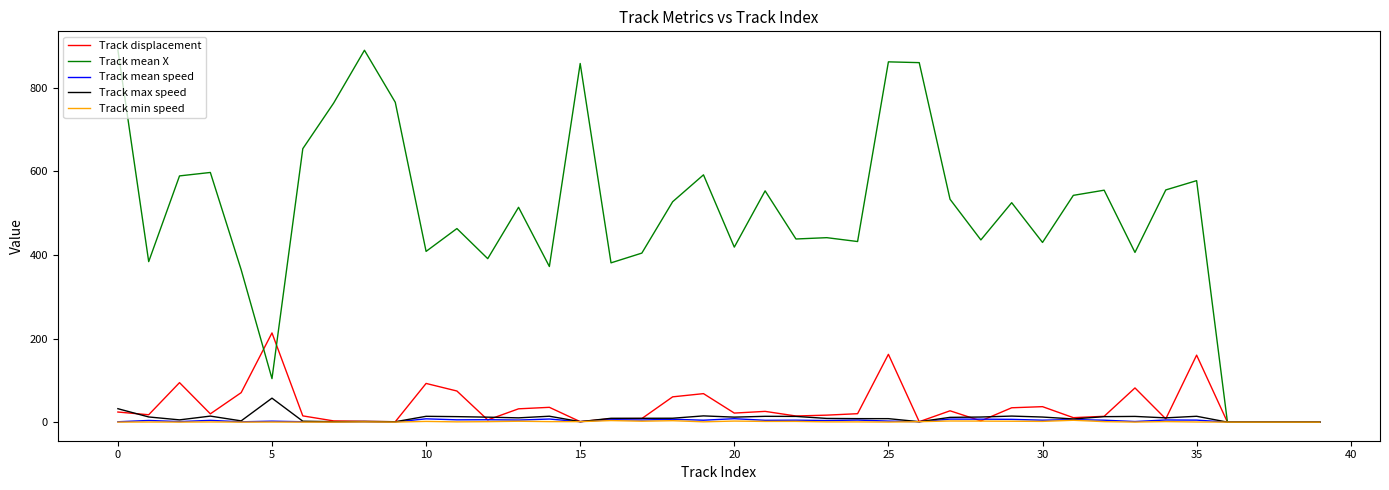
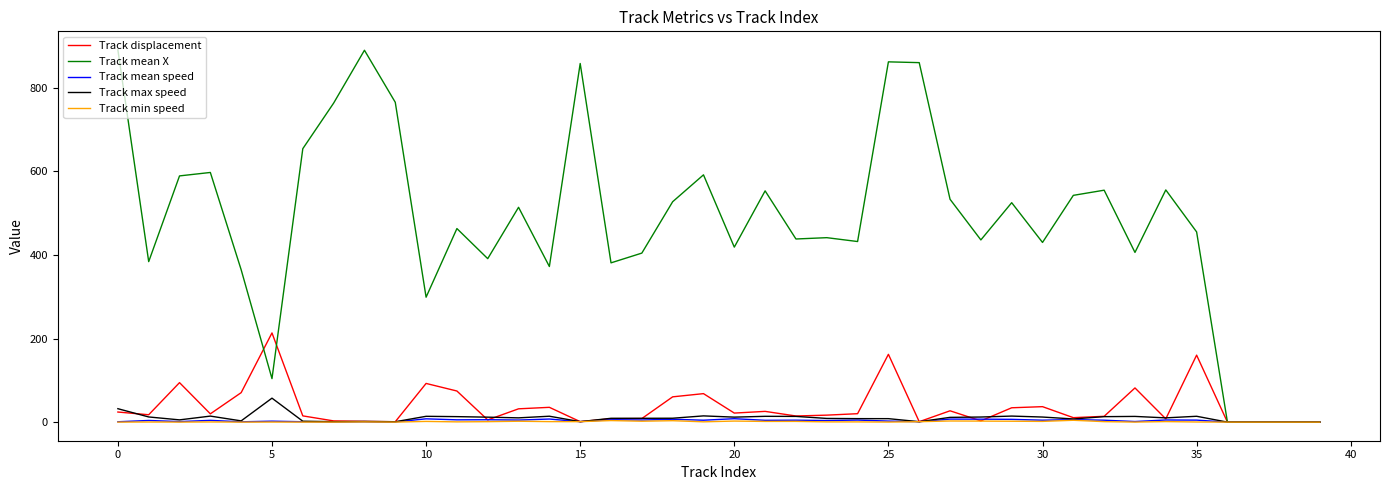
Track mean X, 10: 410 -> 300
Track mean X, 35: 580 -> 450
